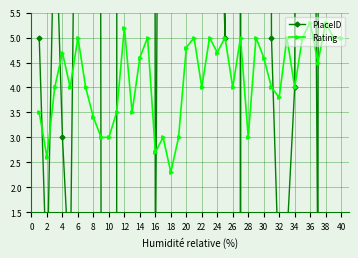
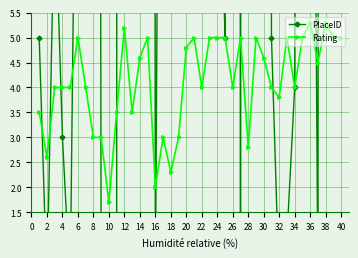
Rating, 4: 4.7 -> 4.0
Rating, 8: 3.4 -> 3.0
Rating, 10: 3.0 -> 1.7
Rating, 16: 2.7 -> 2.0
Rating, 24: 4.7 -> 5.0
Rating, 28: 3.0 -> 2.8
